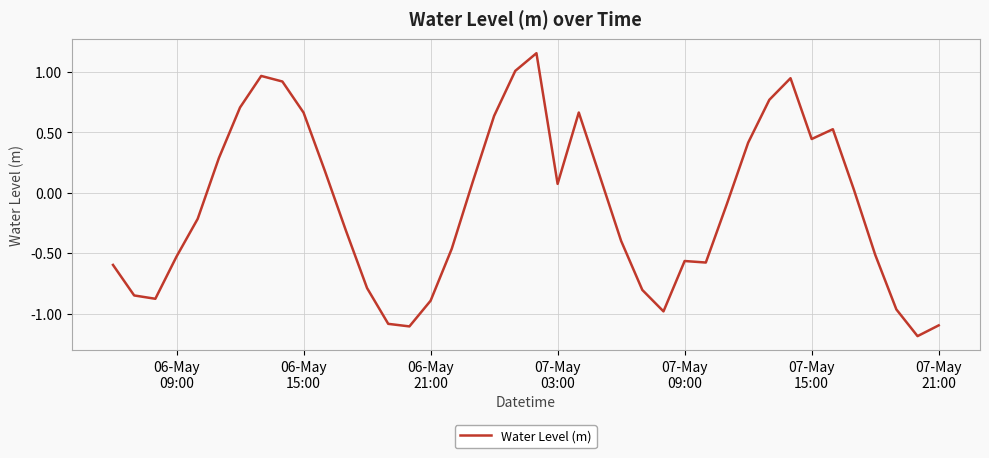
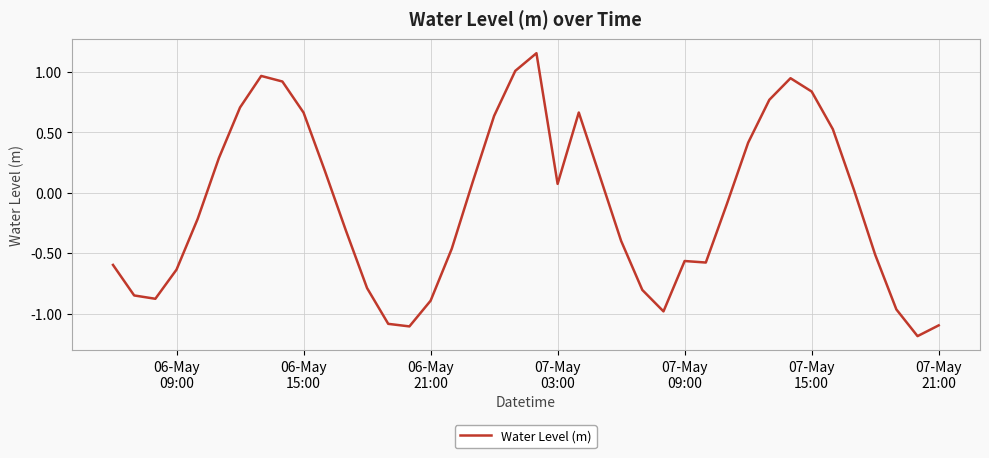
06-May 09:00: -0.53 -> -0.64
07-May 15:00: 0.44 -> 0.84
